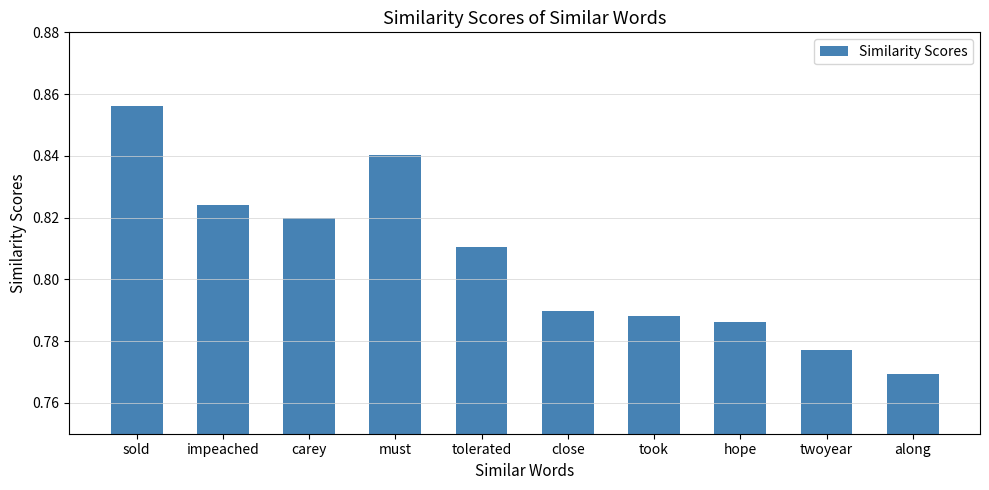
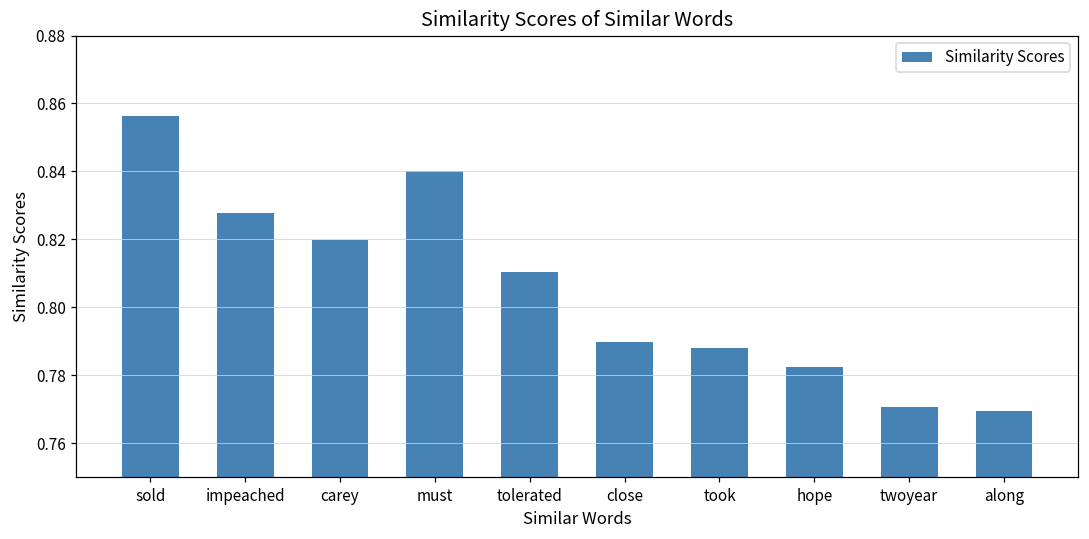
impeached: 0.824 -> 0.828
hope: 0.786 -> 0.782
twoyear: 0.777 -> 0.771
